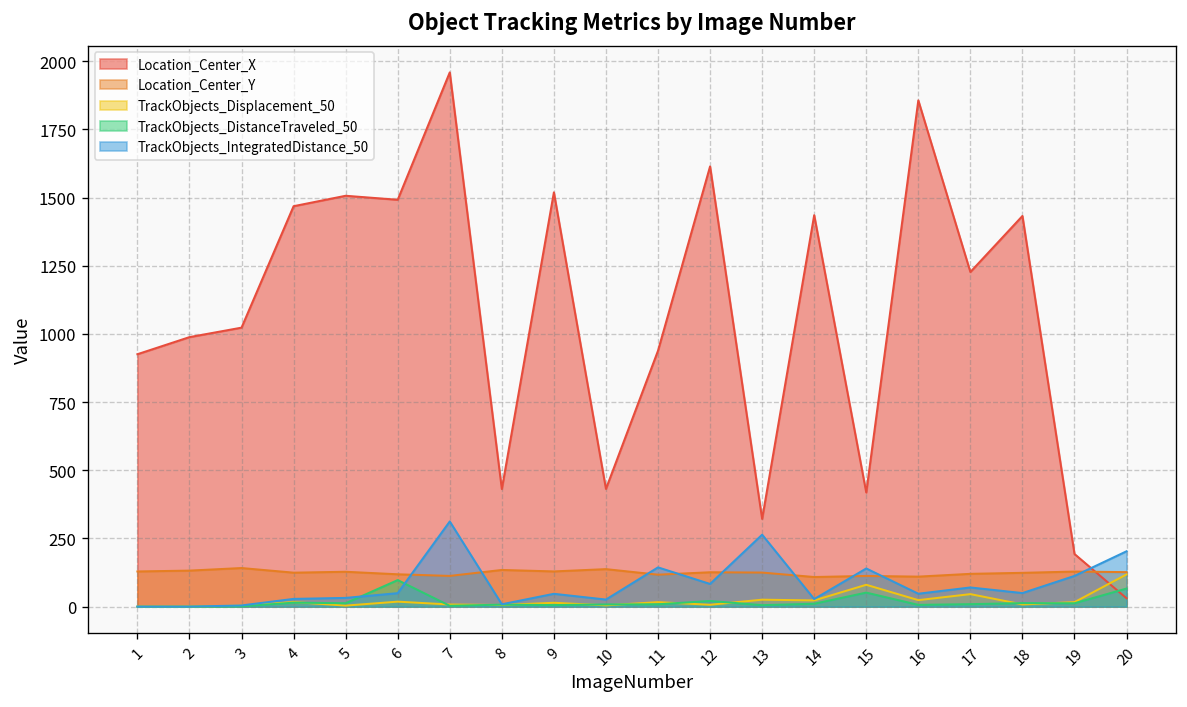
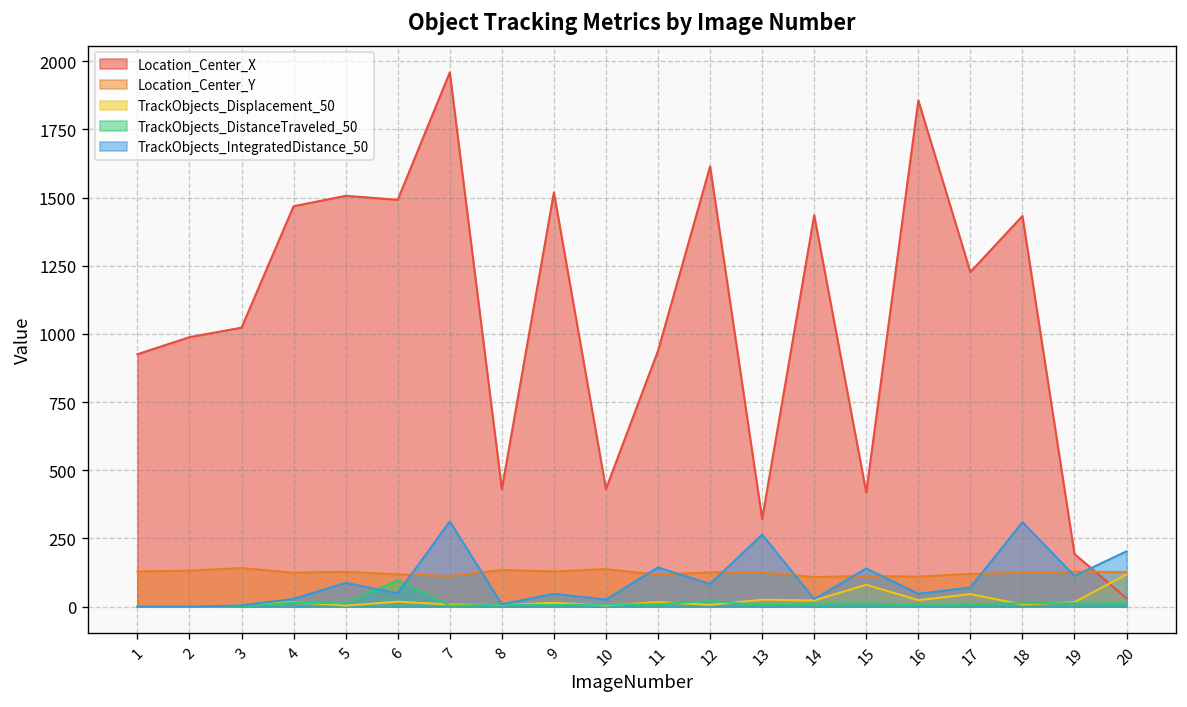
TrackObjects_IntegratedDistance_50, 5: 30 -> 90
TrackObjects_DistanceTraveled_50, 15: 50 -> 10
TrackObjects_IntegratedDistance_50, 18: 50 -> 310
TrackObjects_DistanceTraveled_50, 20: 70 -> 10
